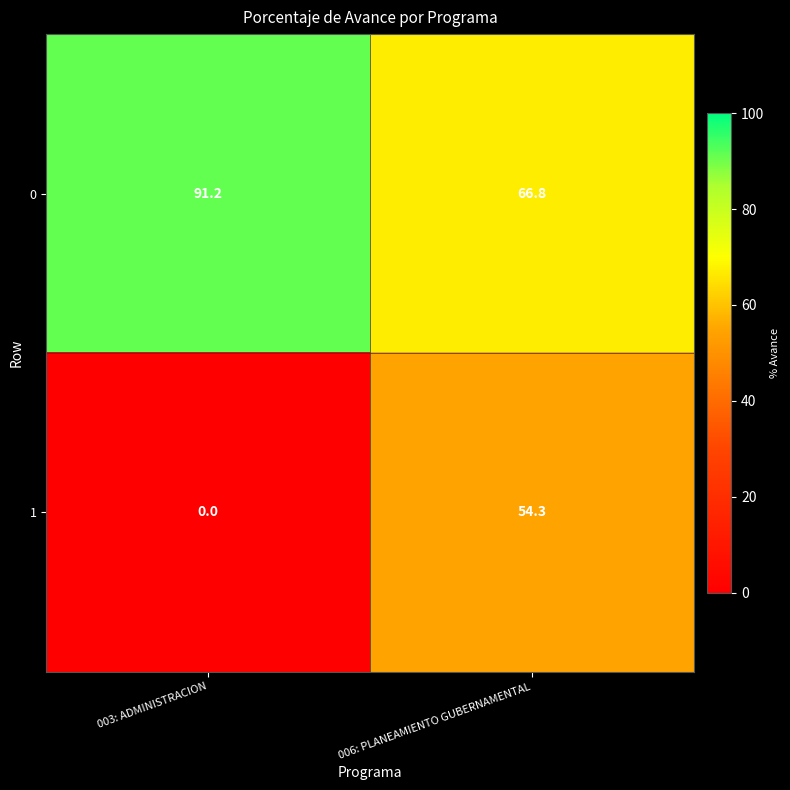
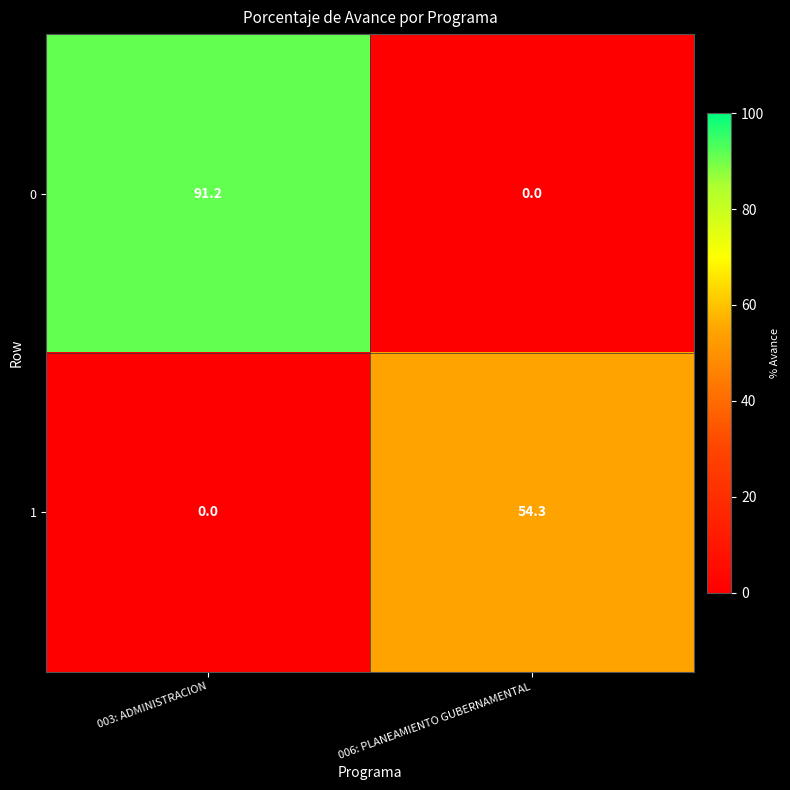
0, 006: PLANEAMIENTO GUBERNAMENTAL: 66.8 -> 0.0
